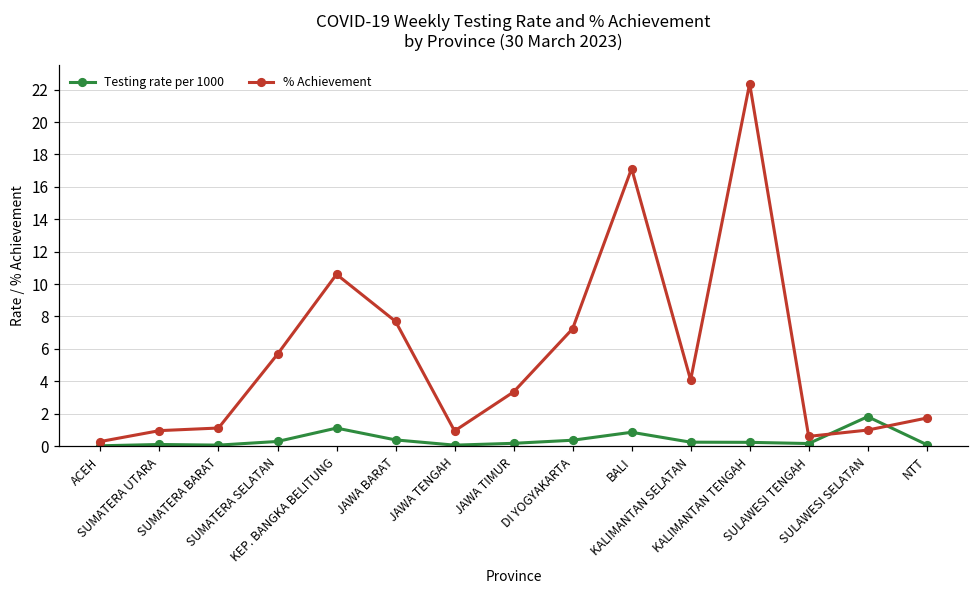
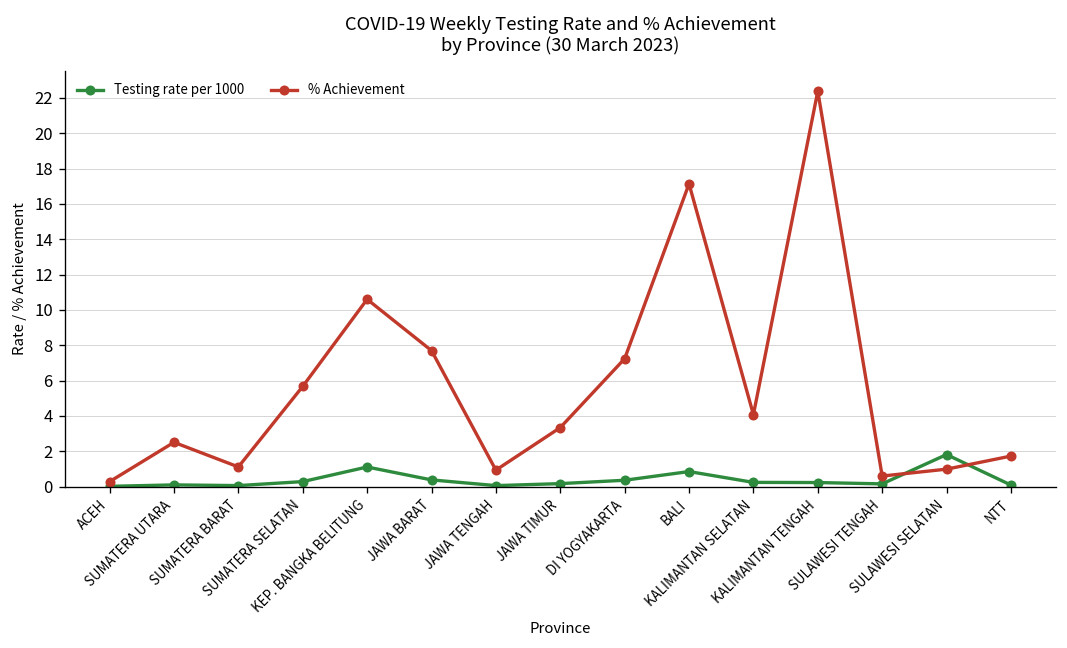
% Achievement, SUMATERA UTARA: 0.9 -> 2.5
